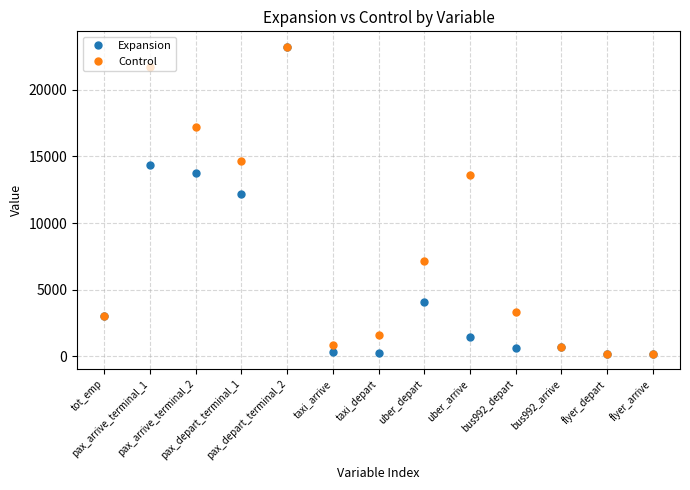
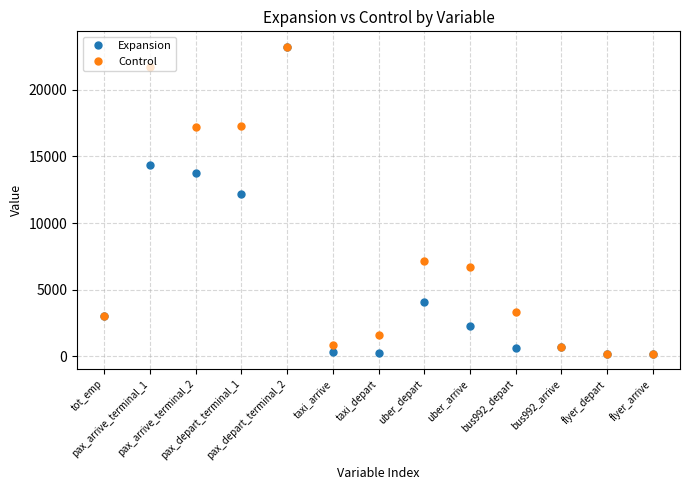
Control, pax_depart_terminal_1: 14600 -> 17300
Expansion, uber_arrive: 1400 -> 2200
Control, uber_arrive: 13600 -> 6700
